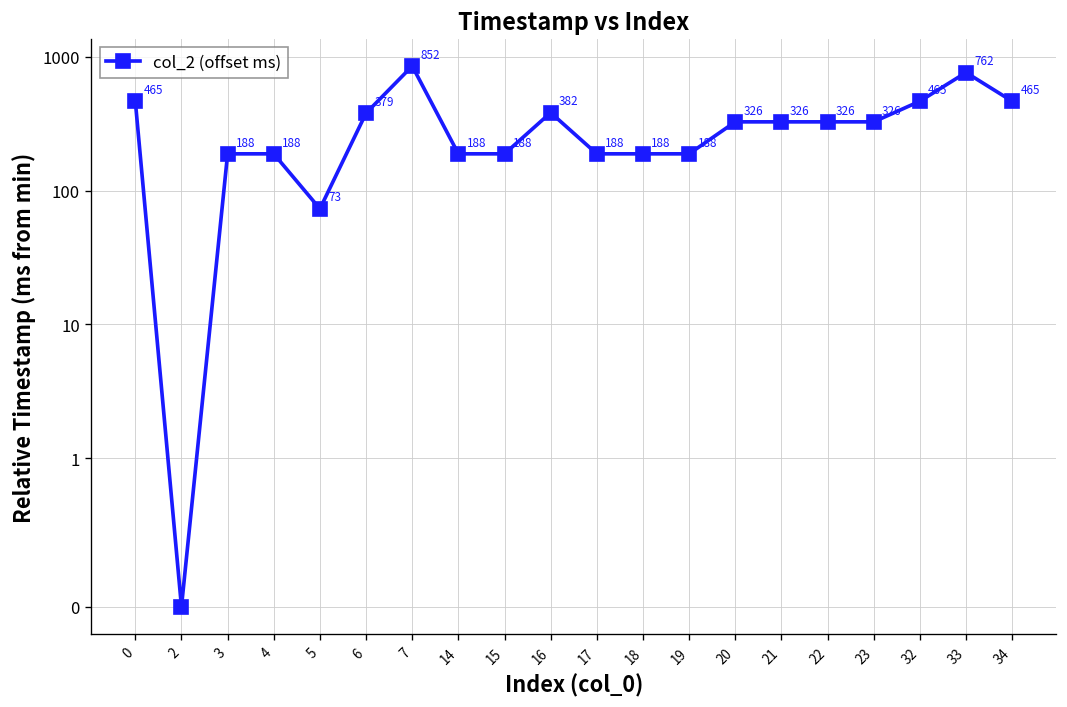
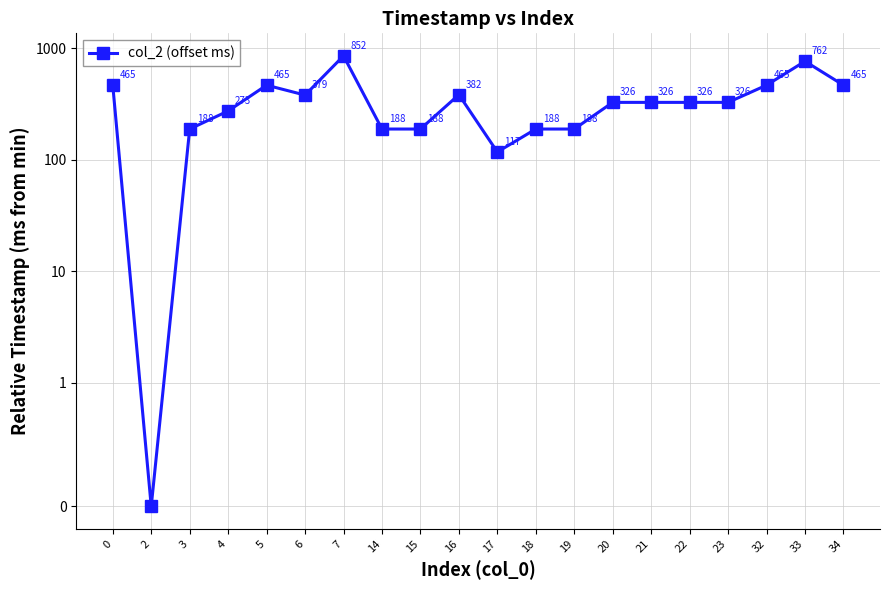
4: 188 -> 273
5: 73 -> 465
17: 188 -> 117
